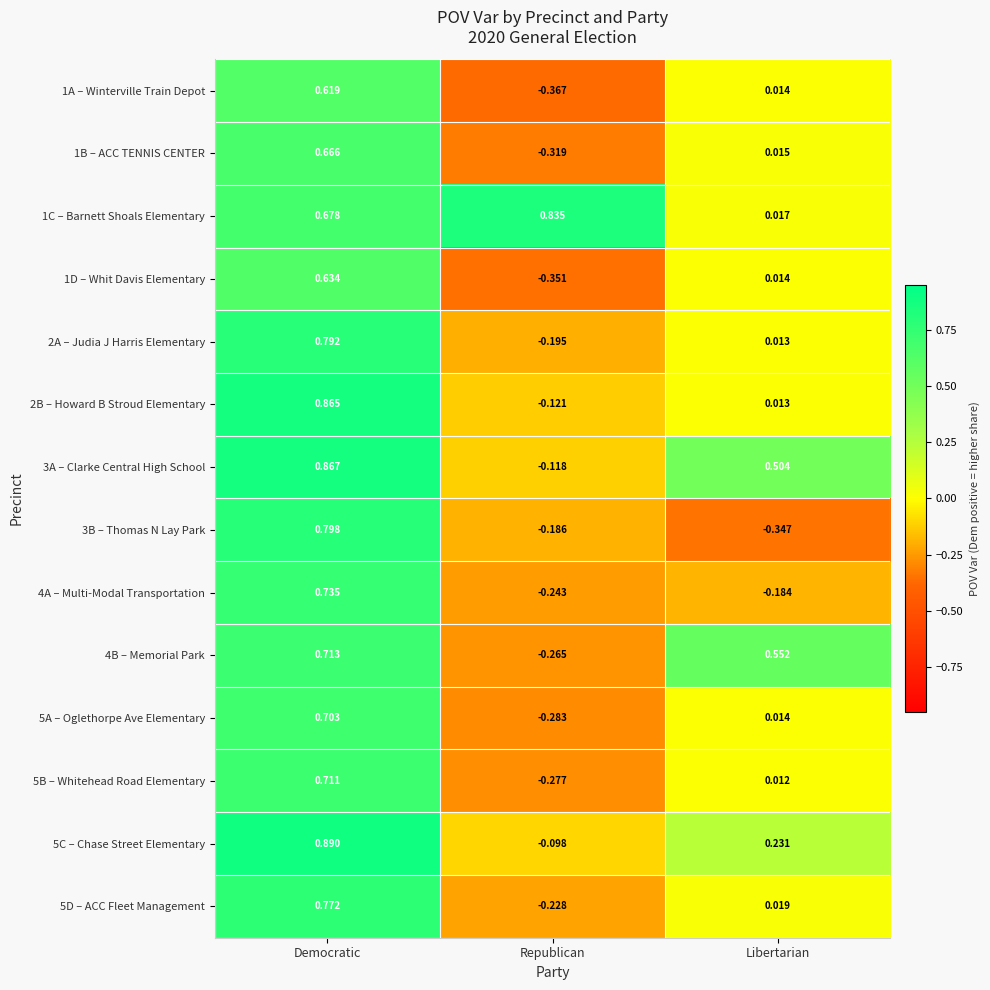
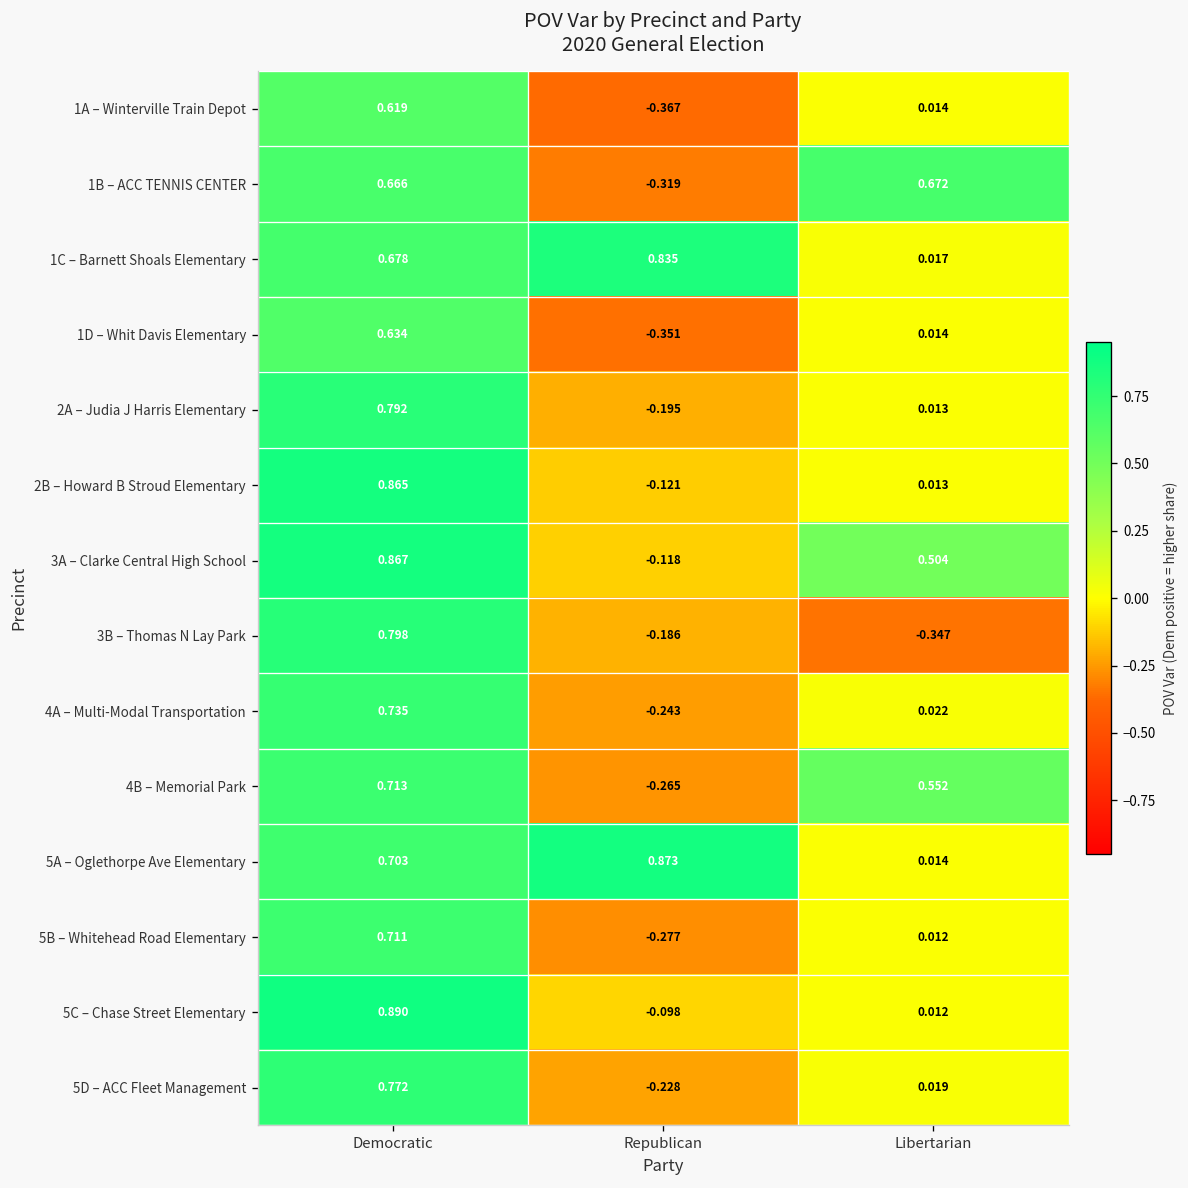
1B – ACC TENNIS CENTER, Libertarian: 0.015 -> 0.672
4A – Multi-Modal Transportation, Libertarian: -0.184 -> 0.022
5A – Oglethorpe Ave Elementary, Republican: -0.283 -> 0.873
5C – Chase Street Elementary, Libertarian: 0.231 -> 0.012
